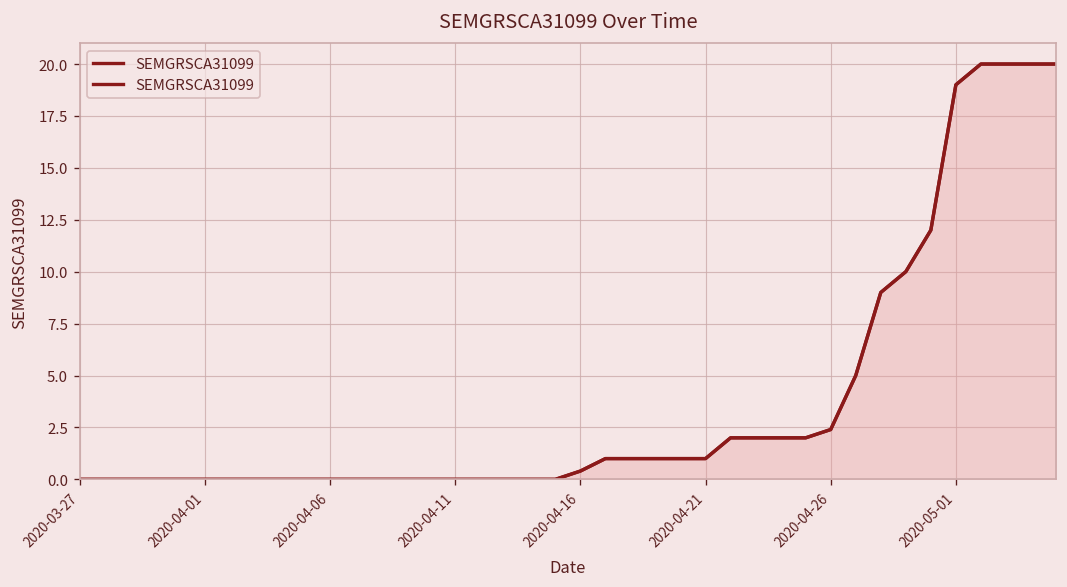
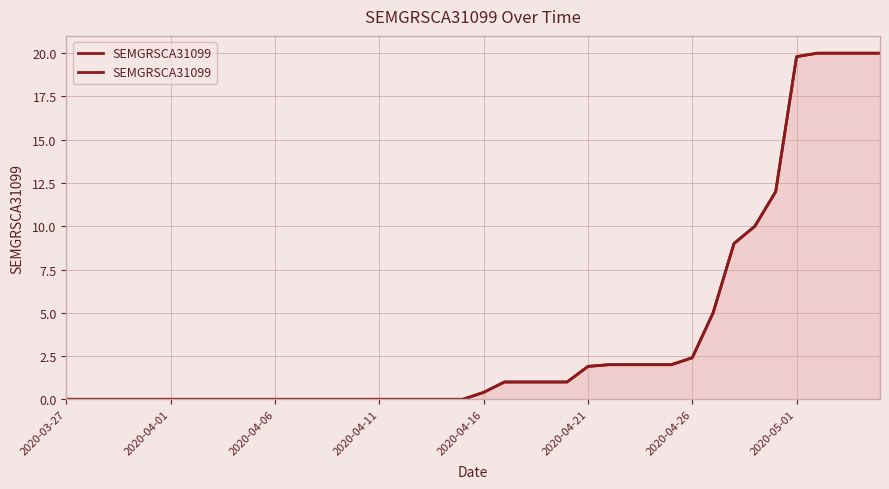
2020-04-21: 1.0 -> 1.9
2020-05-01: 19.0 -> 19.8
